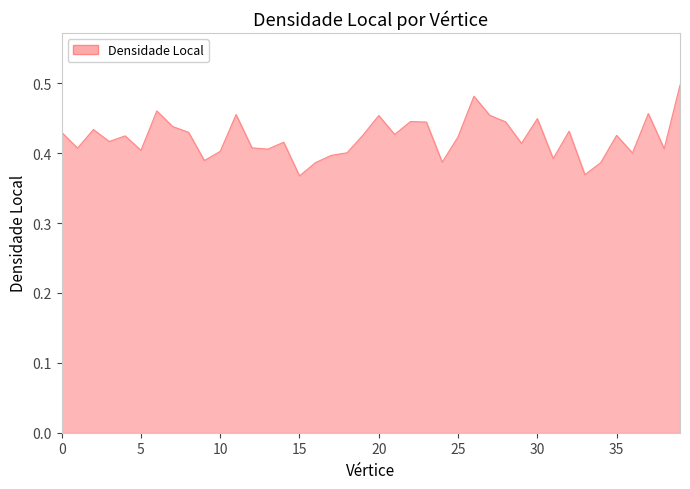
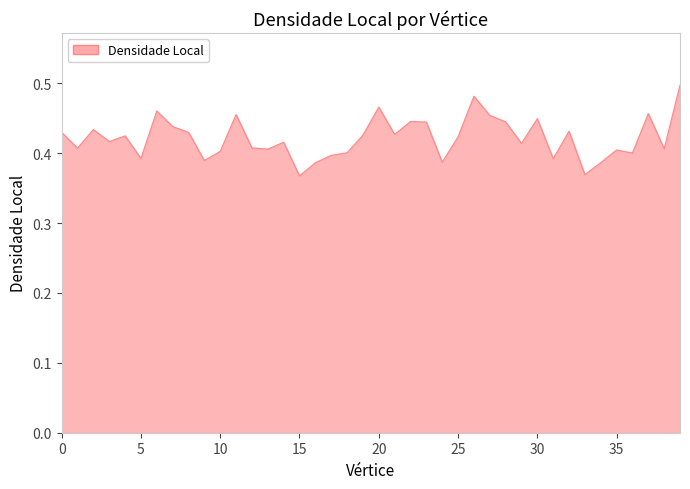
5: 0.40 -> 0.39
20: 0.45 -> 0.47
35: 0.43 -> 0.40
